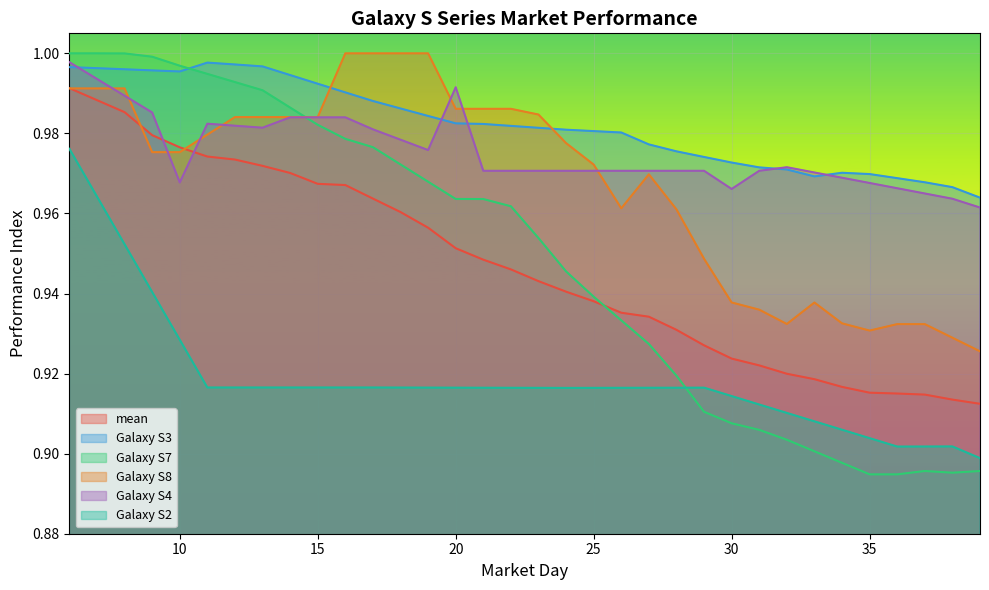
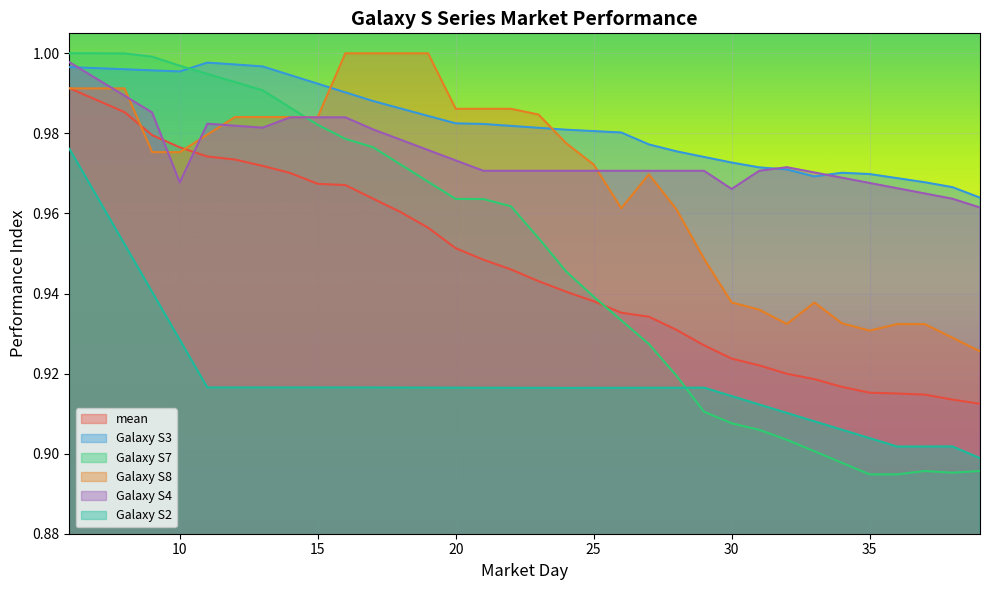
Galaxy S4, 20: 0.992 -> 0.973
